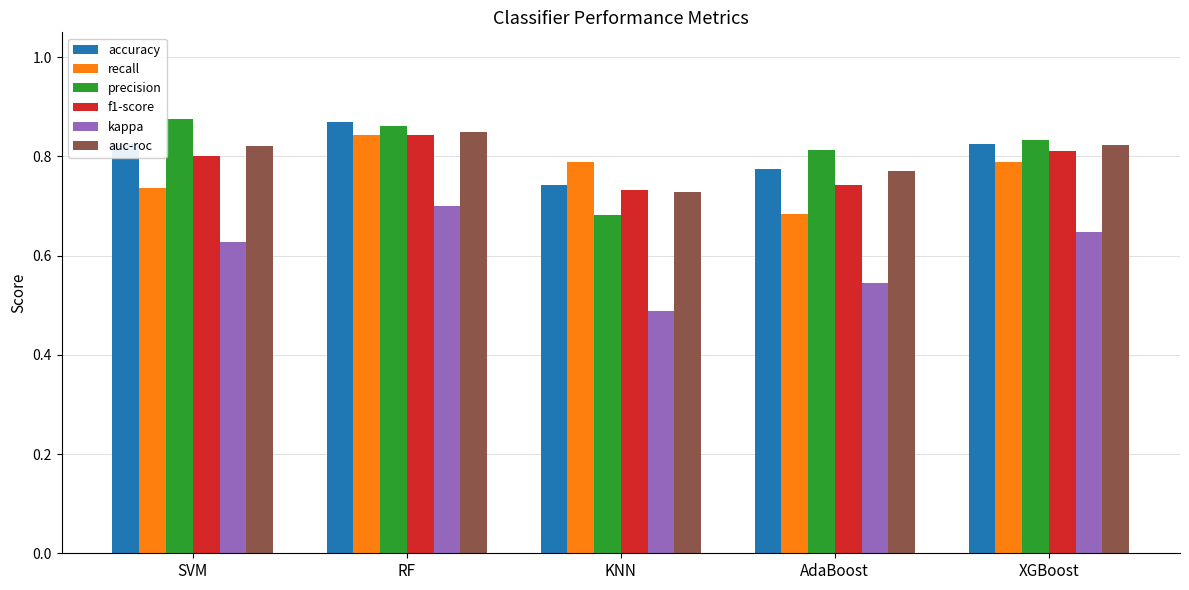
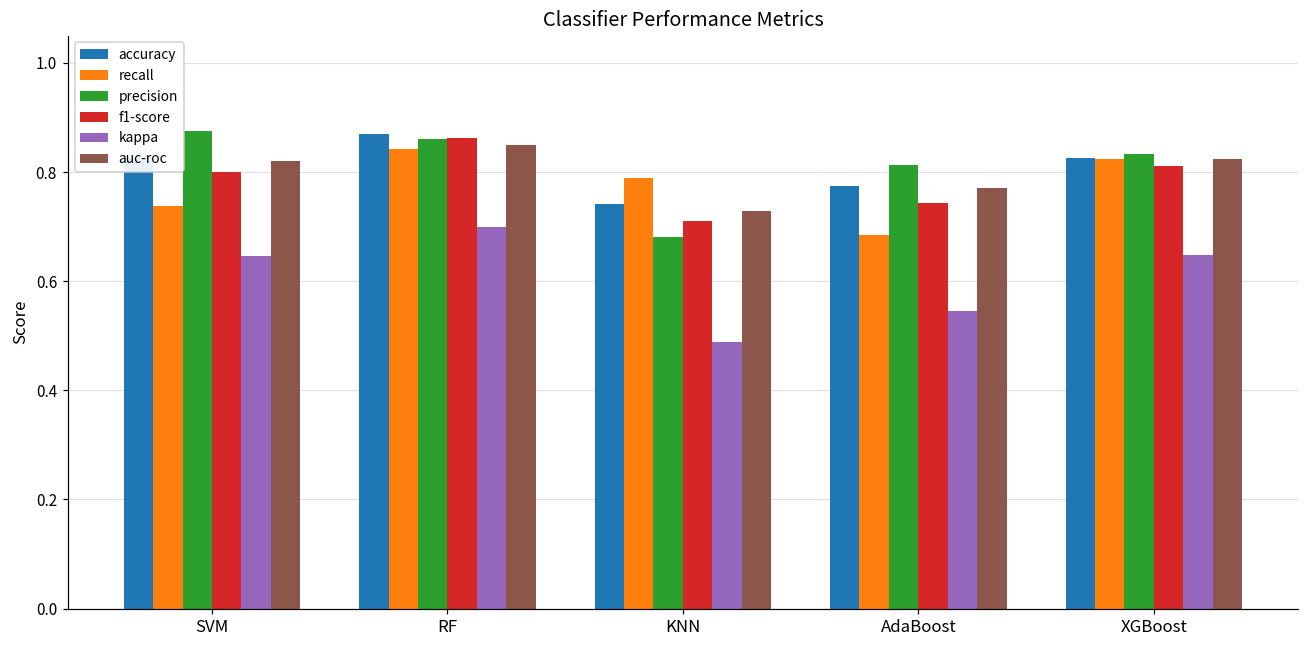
kappa, SVM: 0.63 -> 0.65
f1-score, RF: 0.84 -> 0.86
f1-score, KNN: 0.73 -> 0.71
recall, XGBoost: 0.79 -> 0.82
